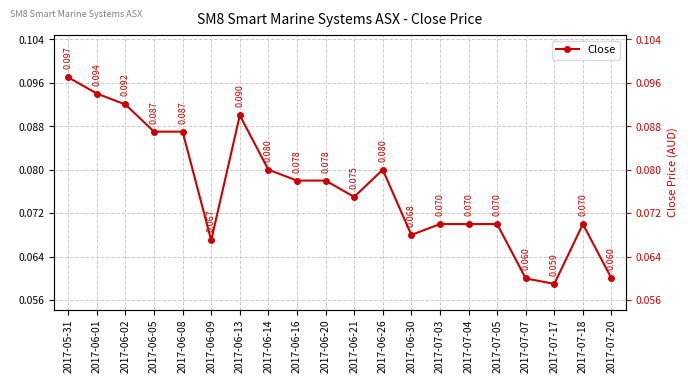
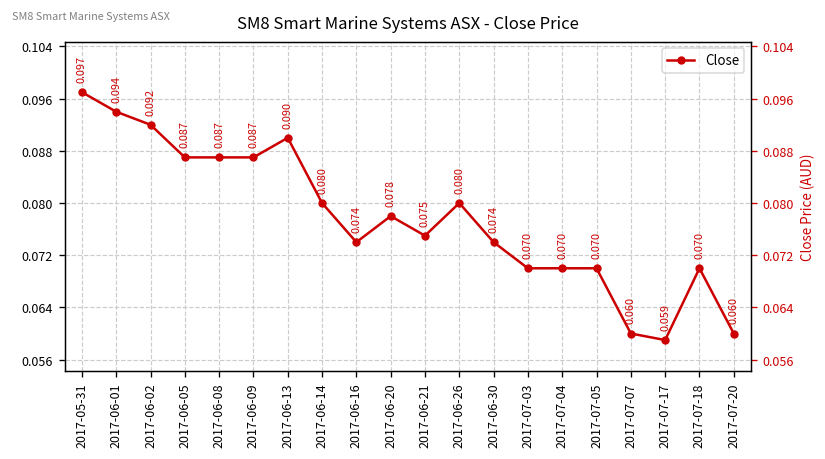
2017-06-09: 0.067 -> 0.087
2017-06-16: 0.078 -> 0.074
2017-06-30: 0.068 -> 0.074
